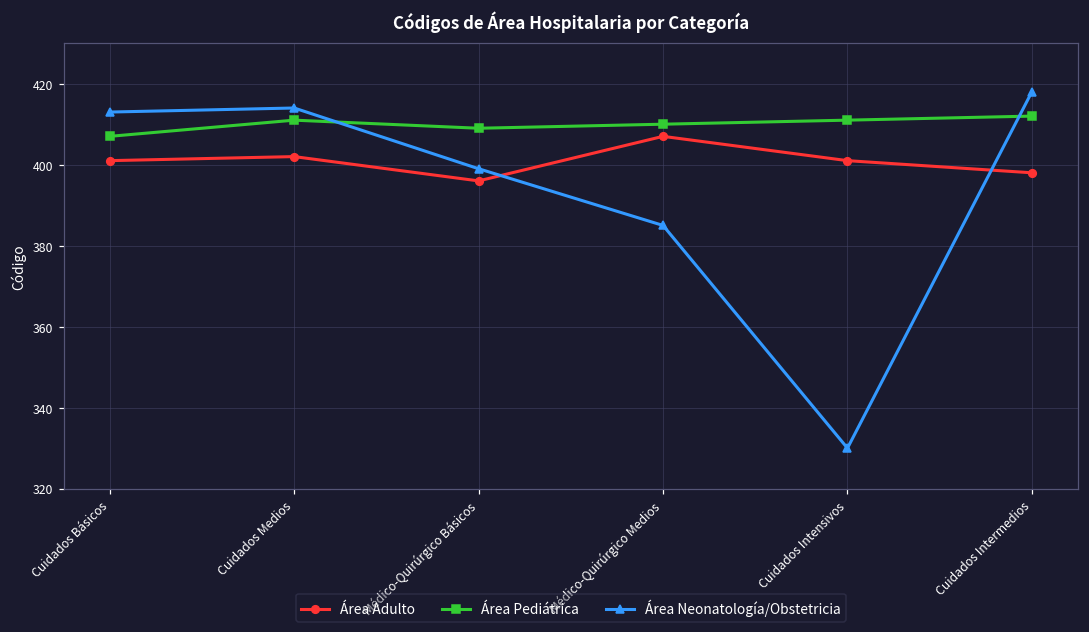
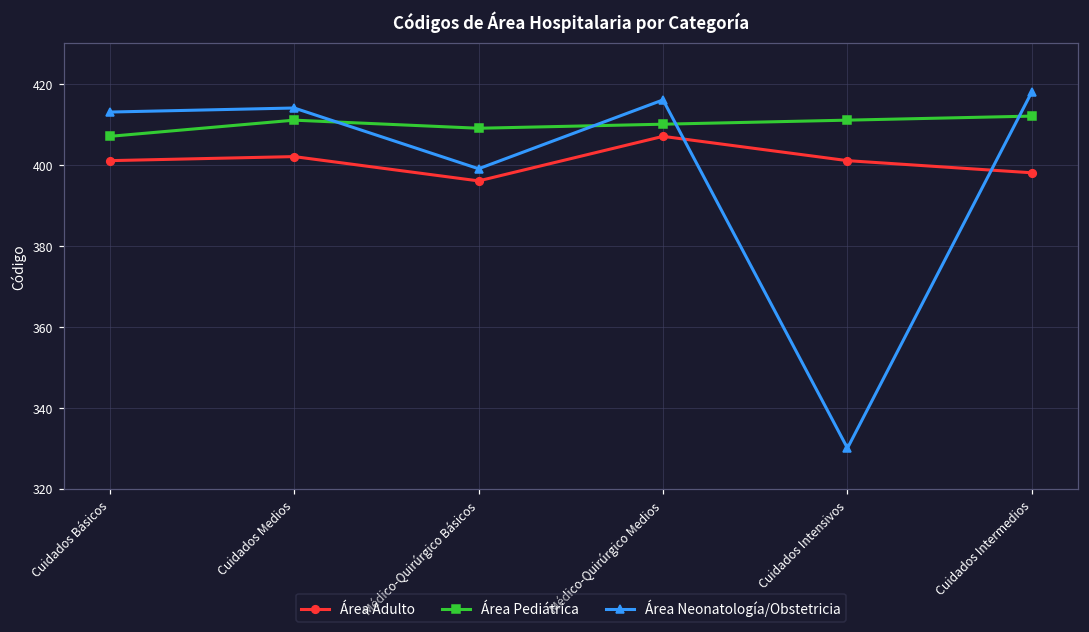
Área Neonatología/Obstetricia, Médico-Quirúrgico Medios: 385 -> 416
